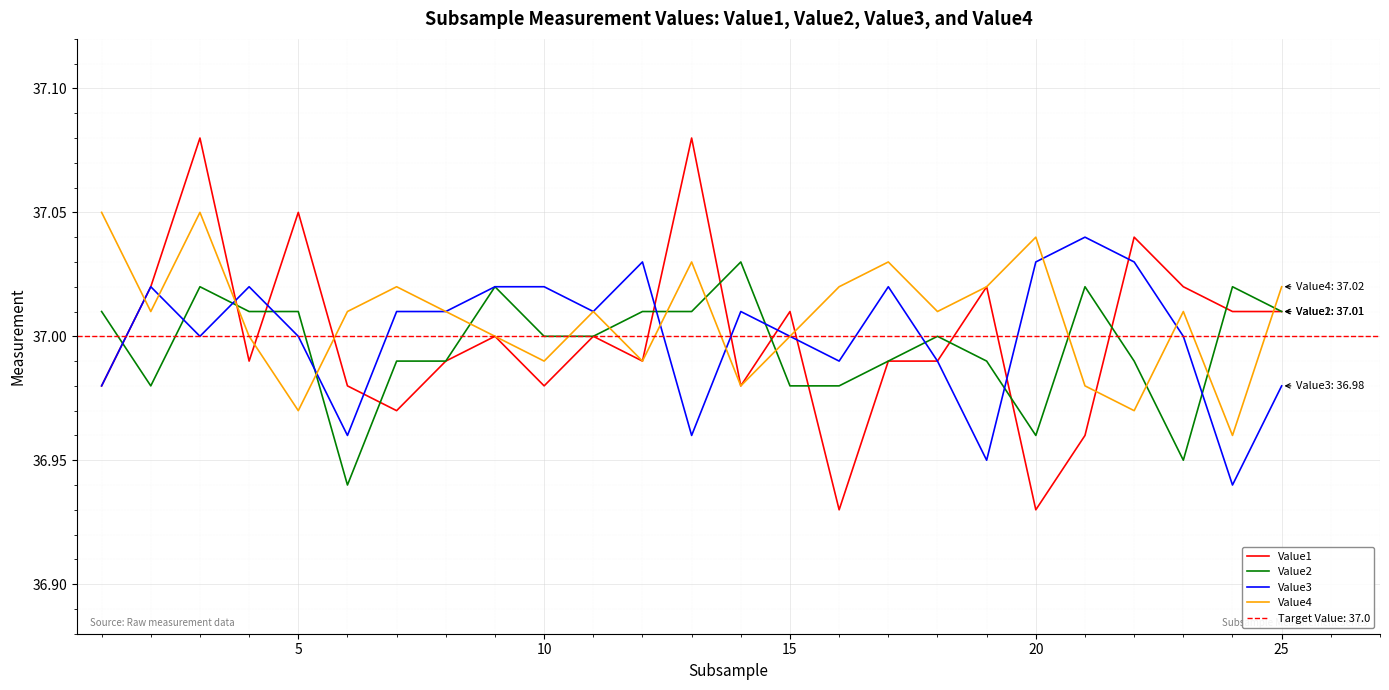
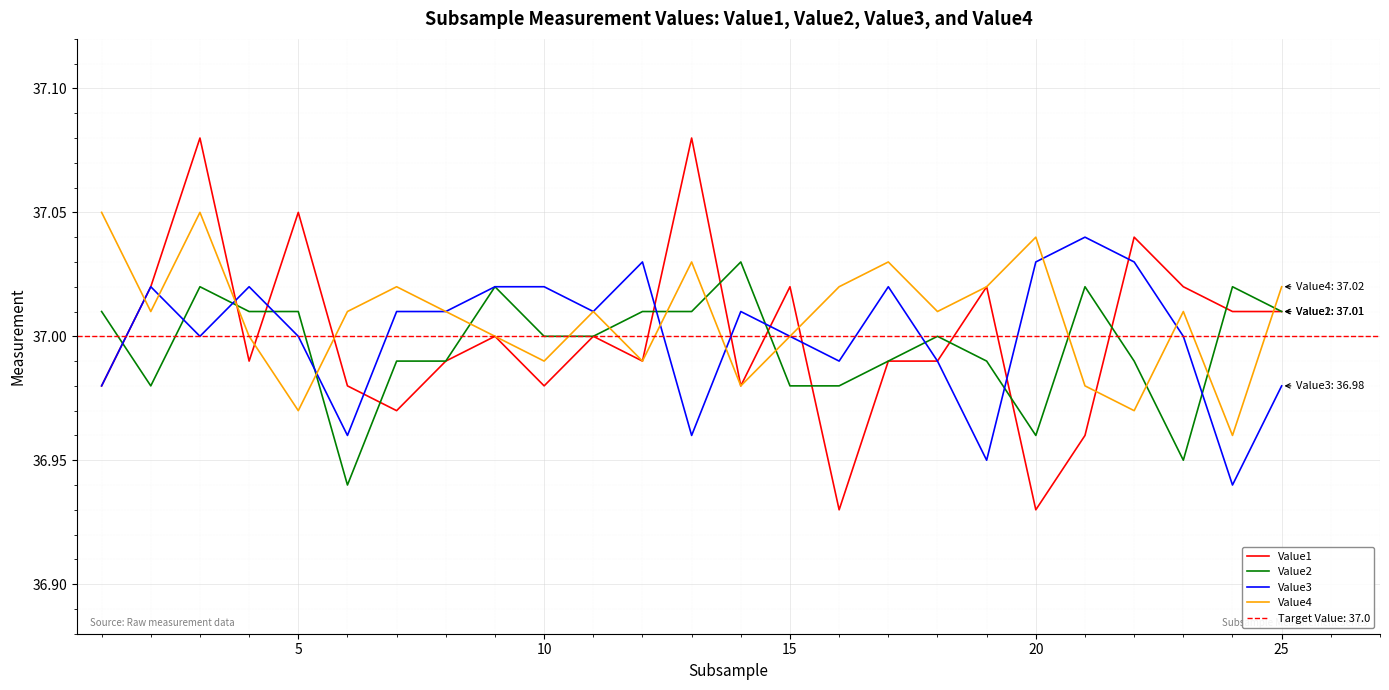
Value1, 15: 37.01 -> 37.02
